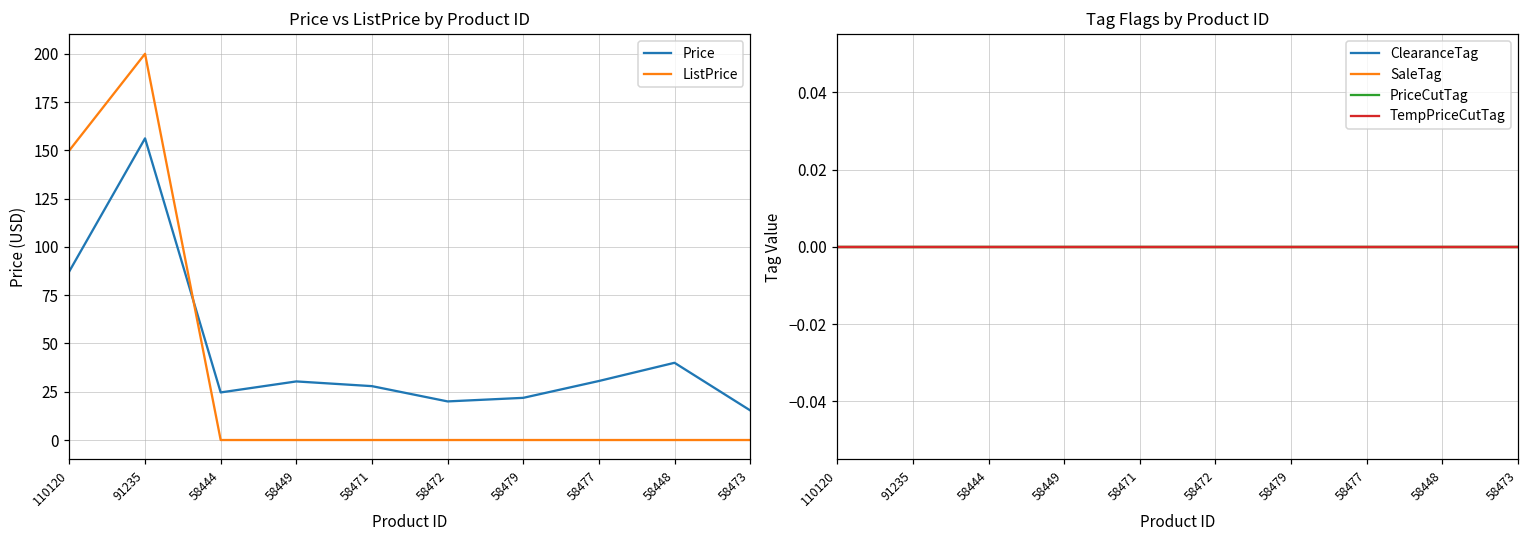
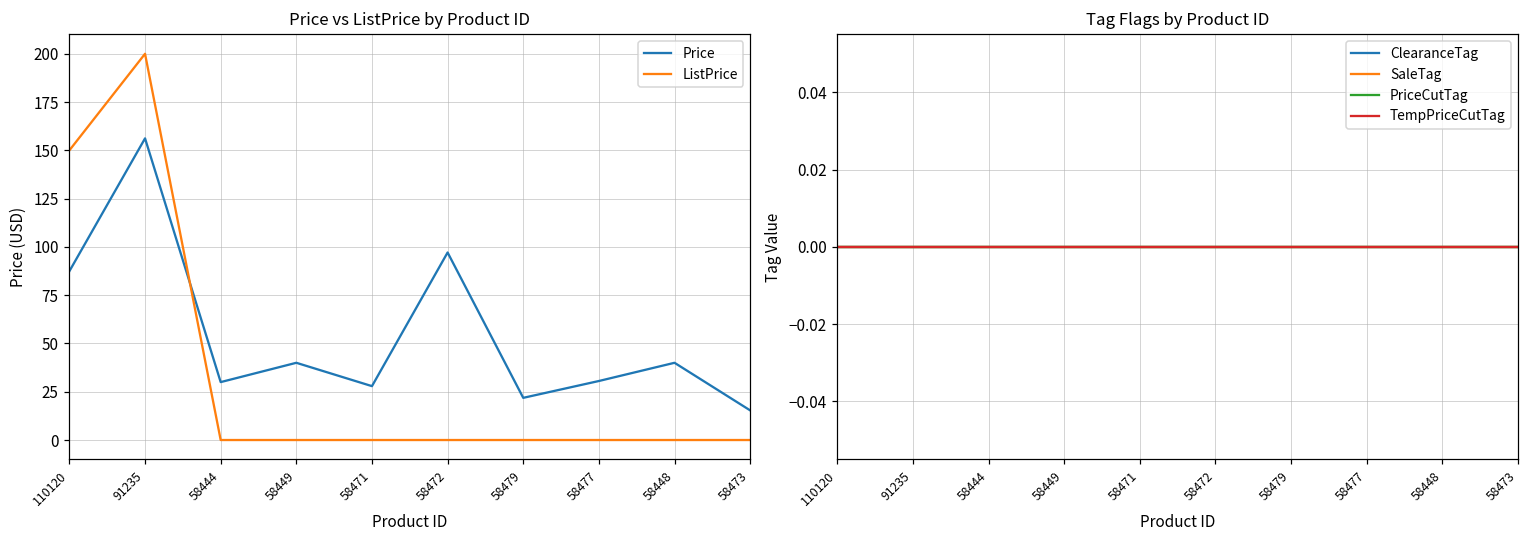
Price vs ListPrice by Product ID, Price, 58444: 25 -> 30
Price vs ListPrice by Product ID, Price, 58449: 30 -> 40
Price vs ListPrice by Product ID, Price, 58472: 20 -> 97
